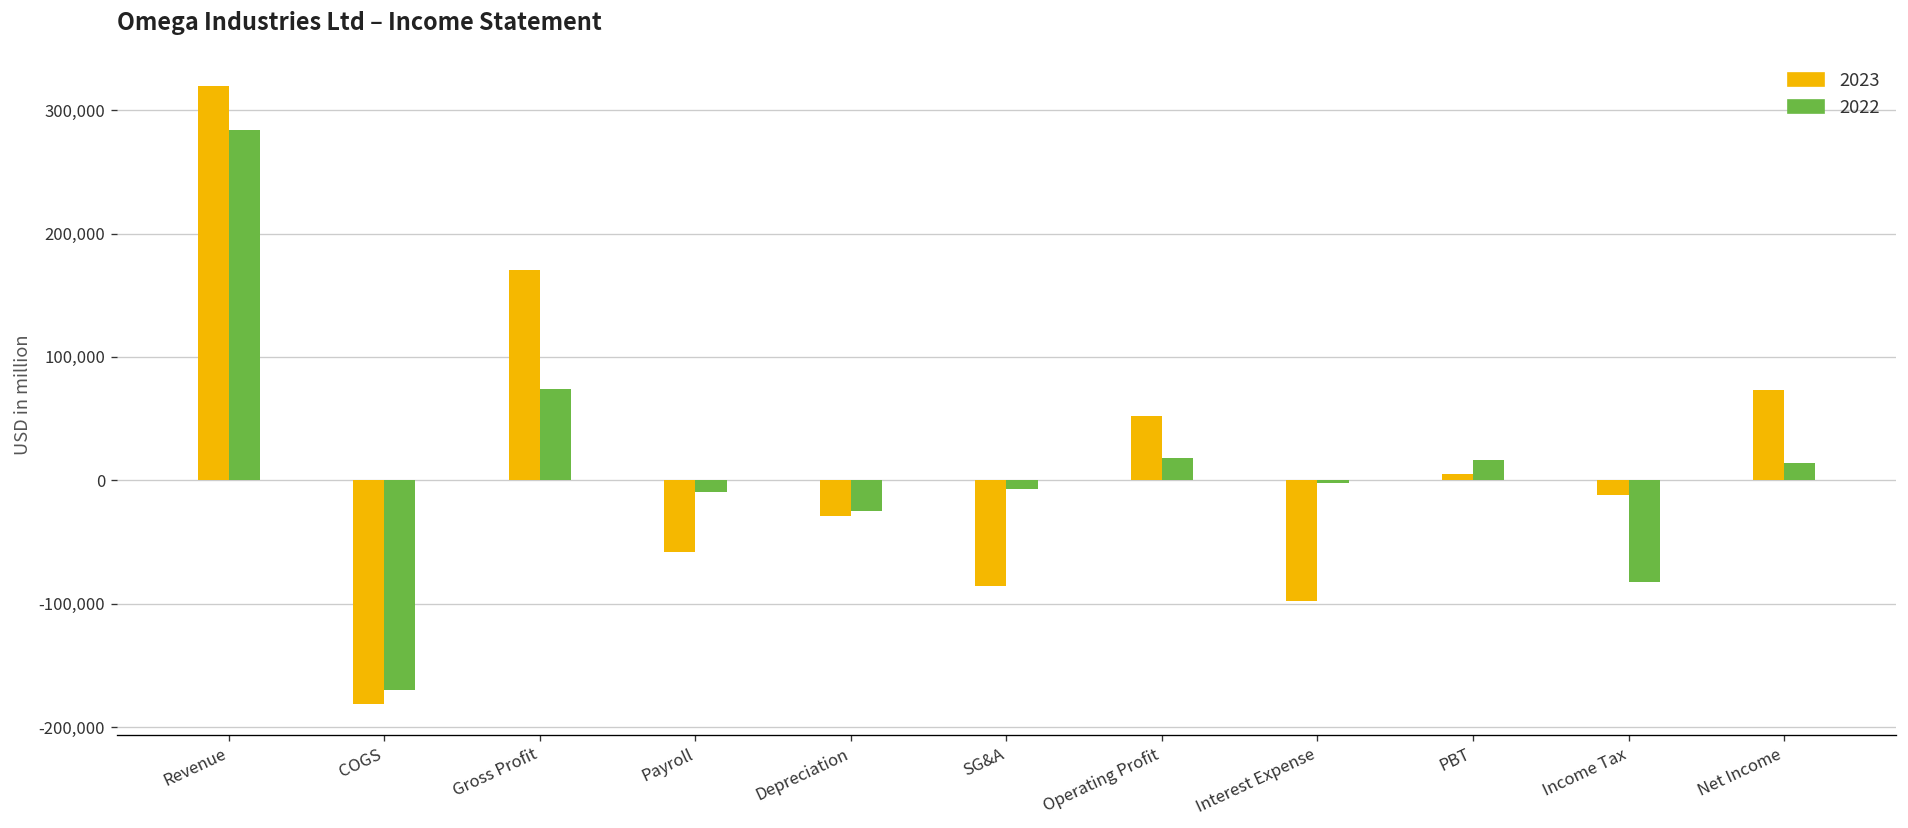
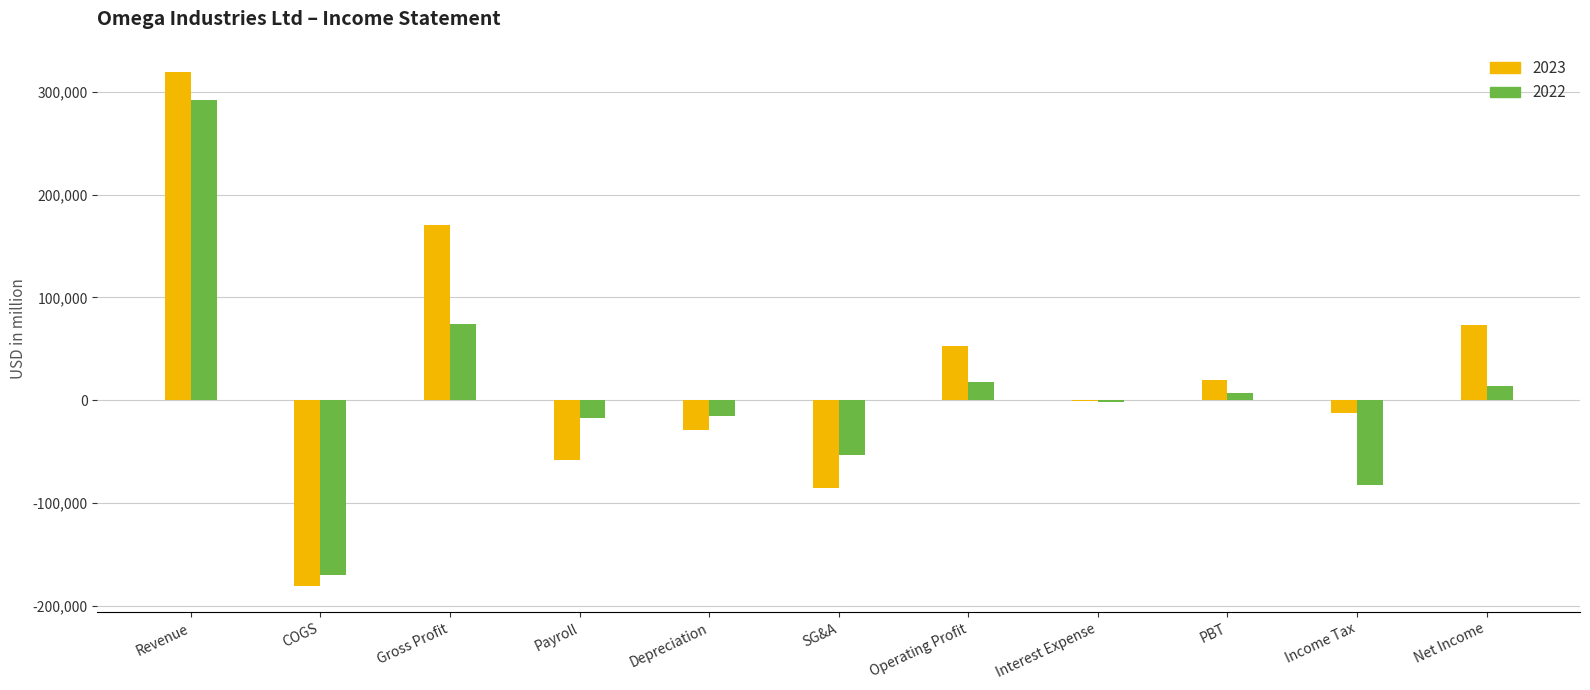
2022, Revenue: 284,000 -> 292,000
2022, Payroll: -9,000 -> -17,000
2022, Depreciation: -25,000 -> -15,000
2022, SG&A: -7,000 -> -53,000
2023, Interest Expense: -98,000 -> 0
2023, PBT: 5,000 -> 20,000
2022, PBT: 16,000 -> 7,000
